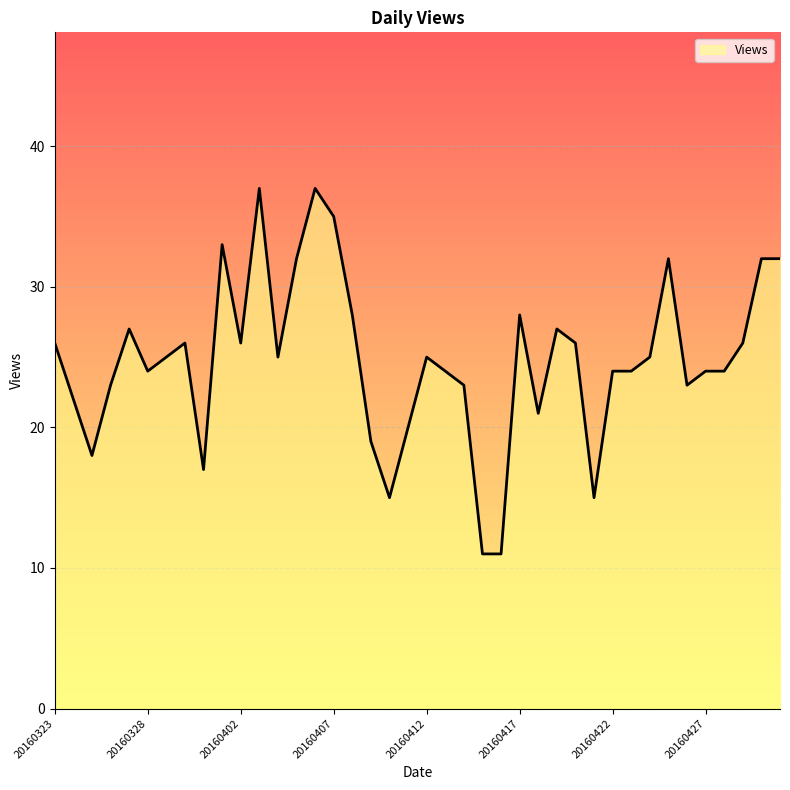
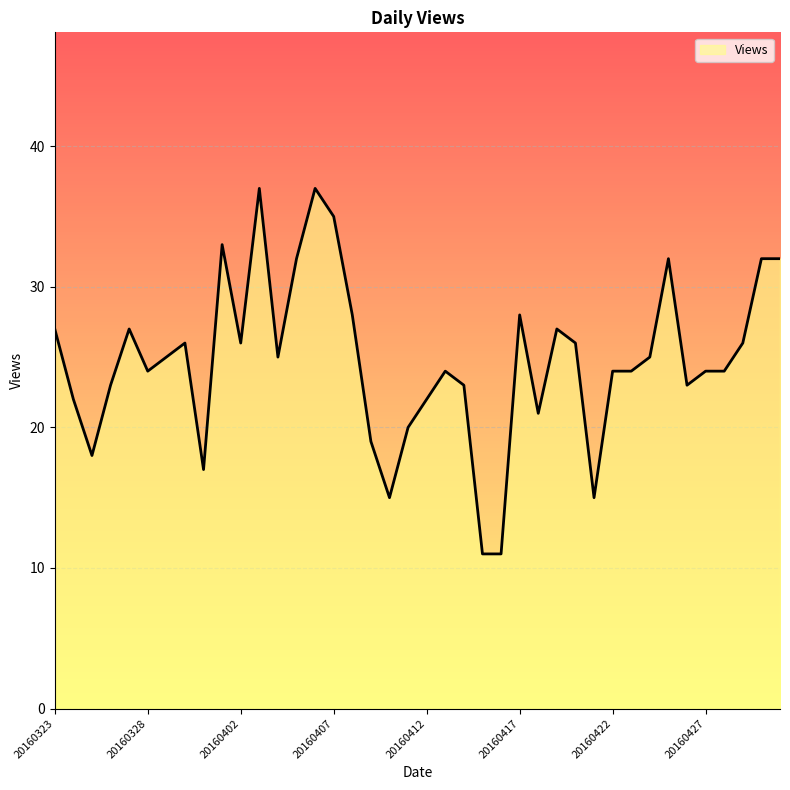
20160323: 26 -> 27
20160412: 25 -> 22
